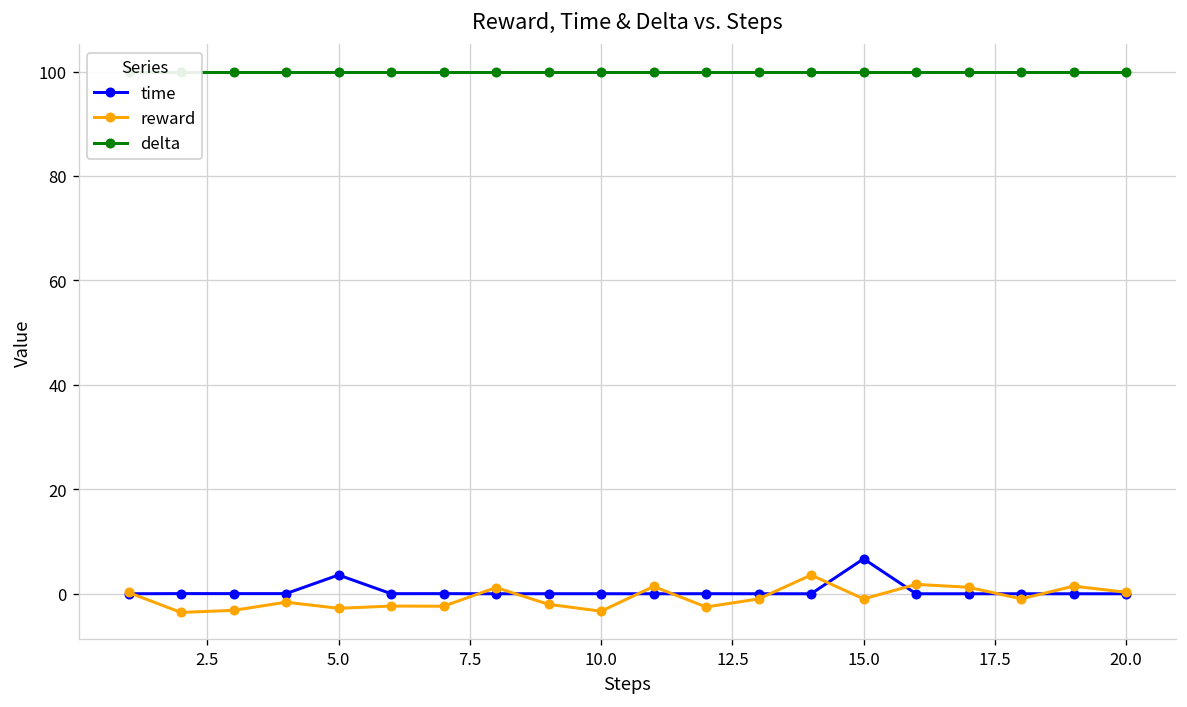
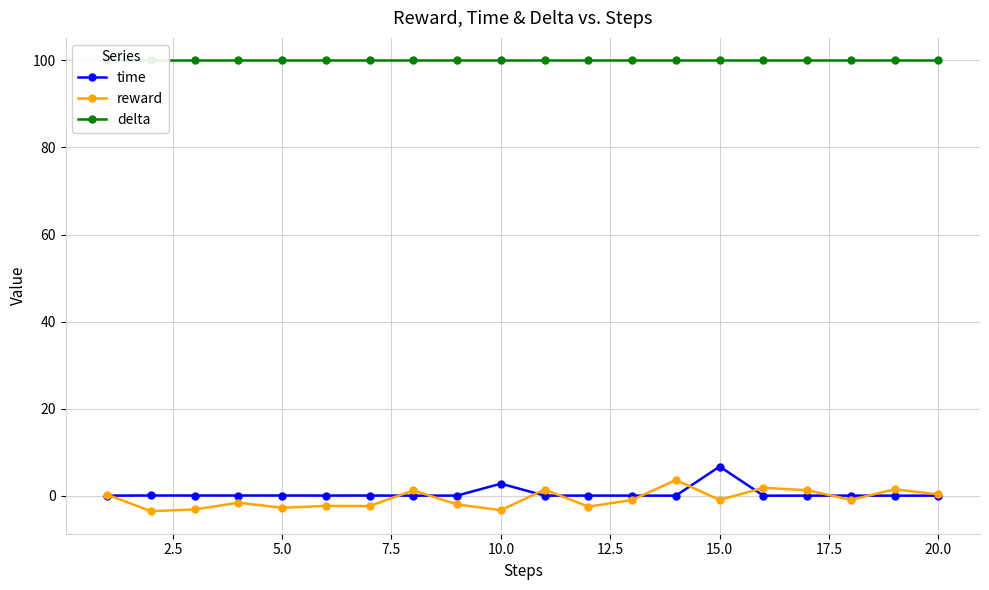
time, 5.0: 4 -> 0
time, 10.0: 0 -> 3
